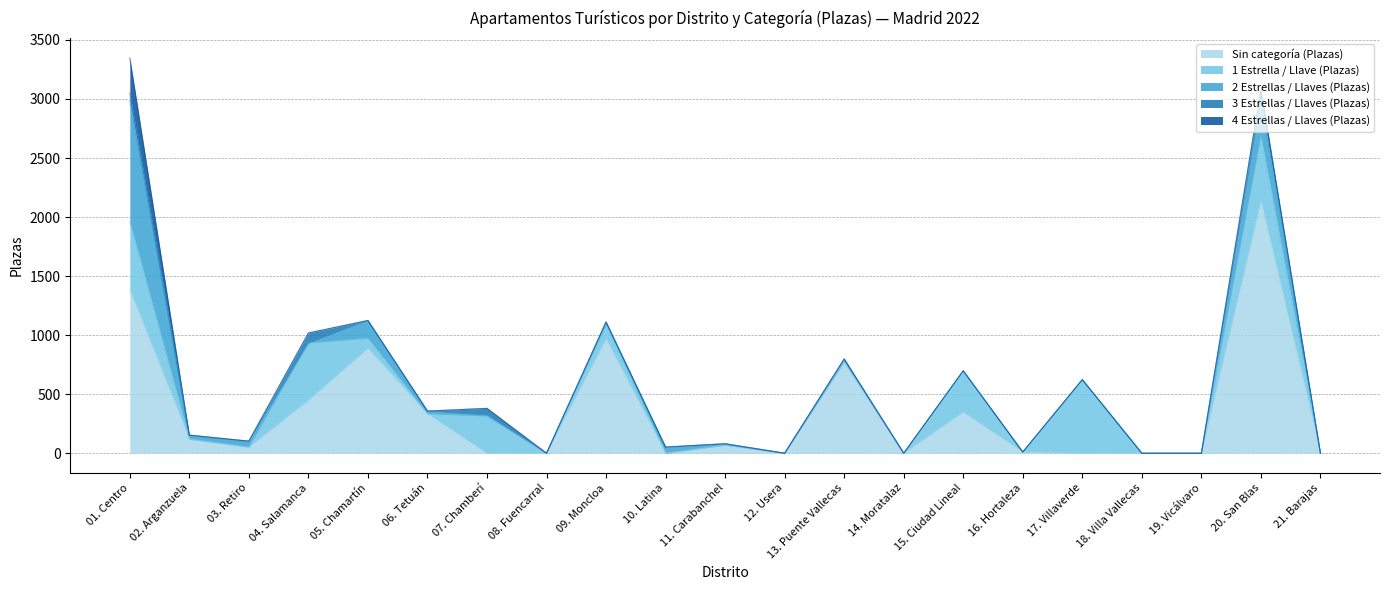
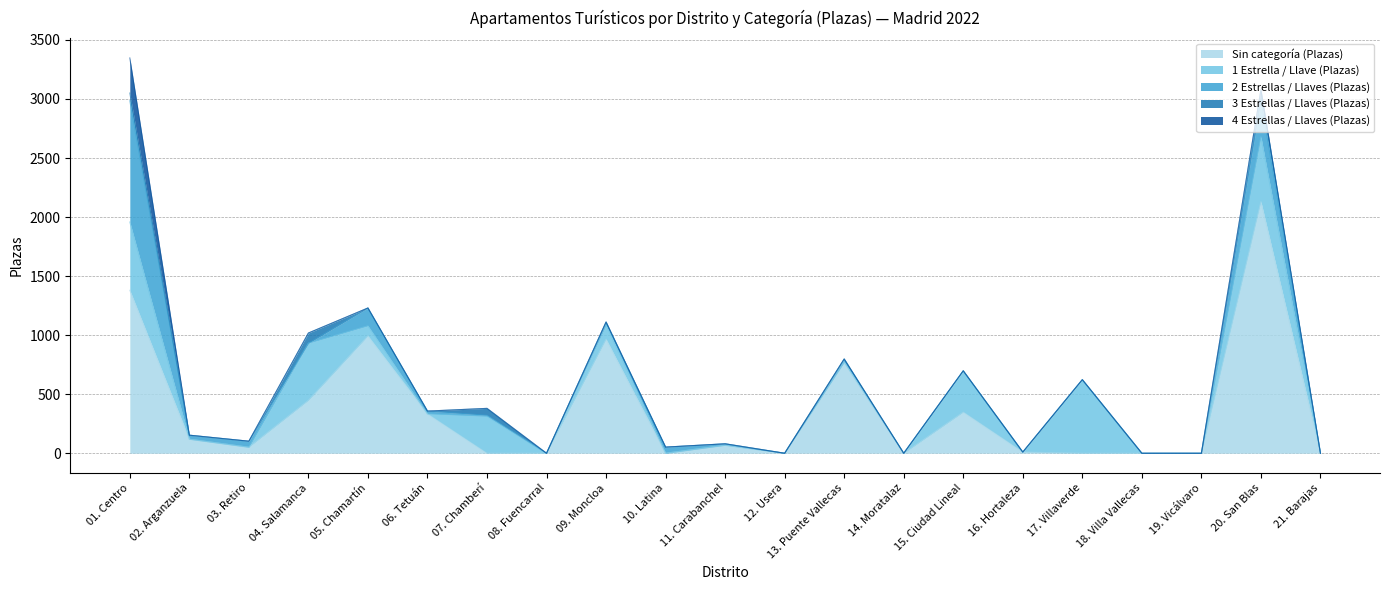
Sin categoría (Plazas), 05. Chamartín: 890 -> 990
